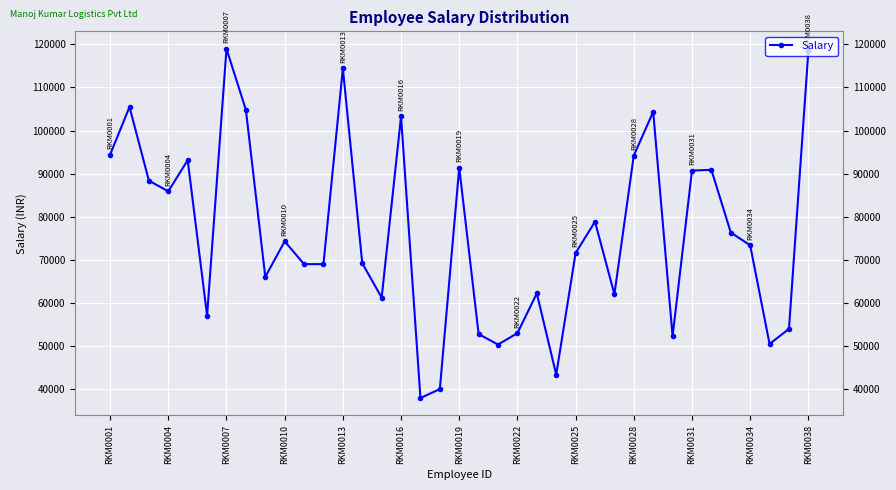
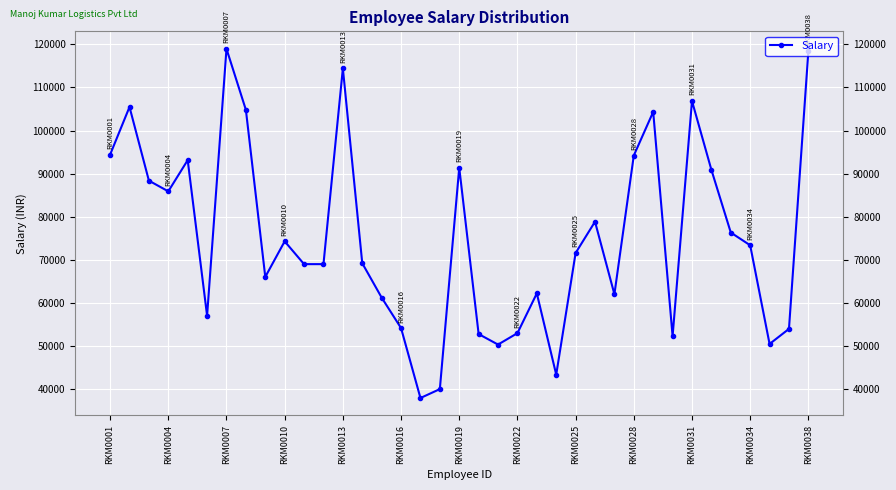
RKM0016: 103000 -> 54000
RKM0031: 91000 -> 107000
